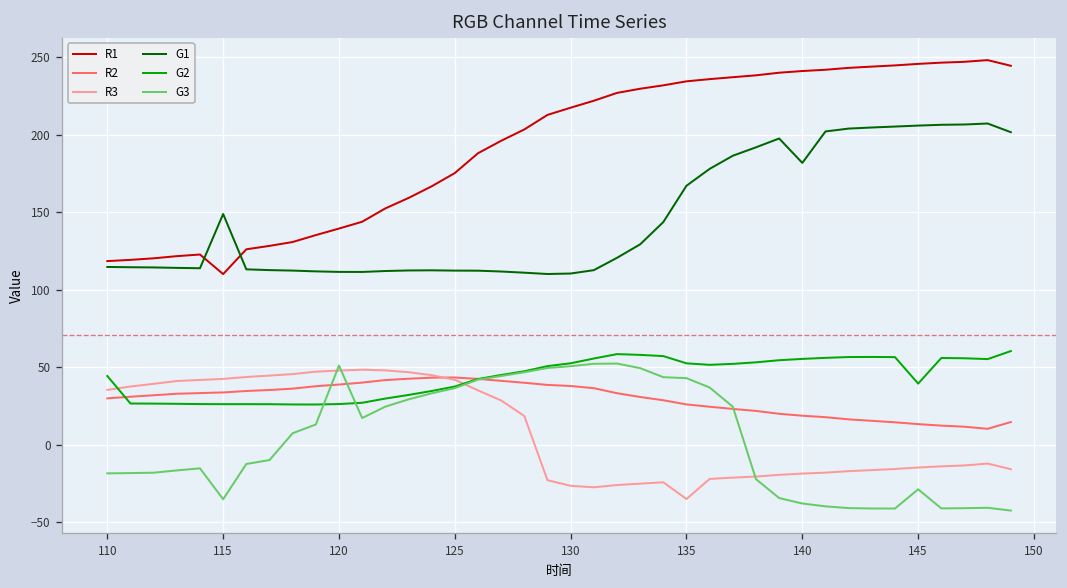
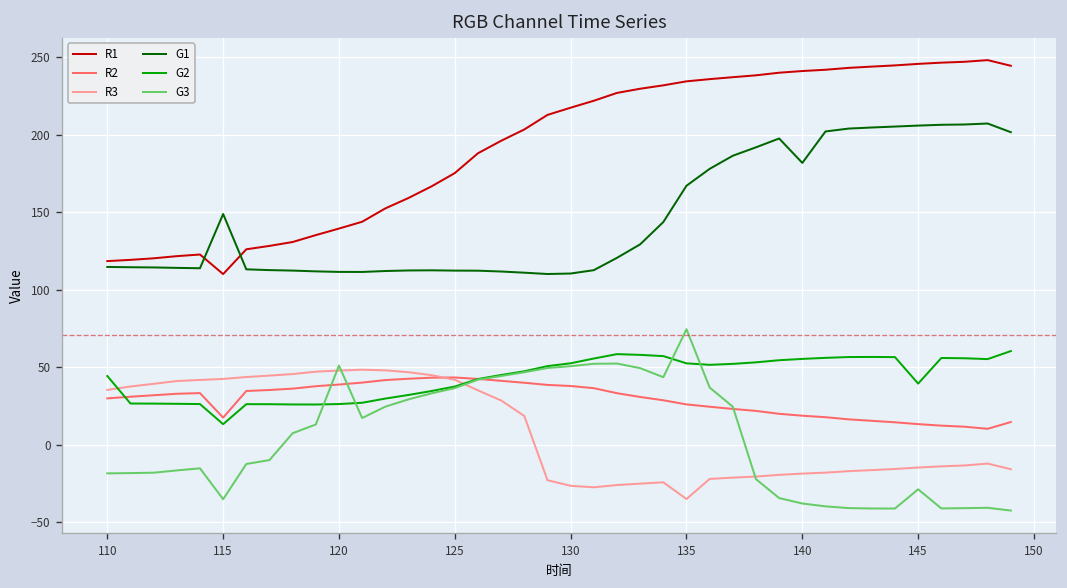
R2, 115: 34 -> 17
G2, 115: 26 -> 13
G3, 135: 43 -> 74
